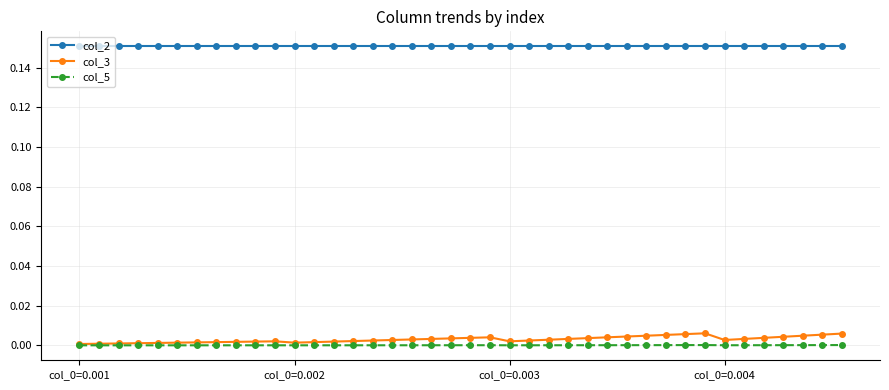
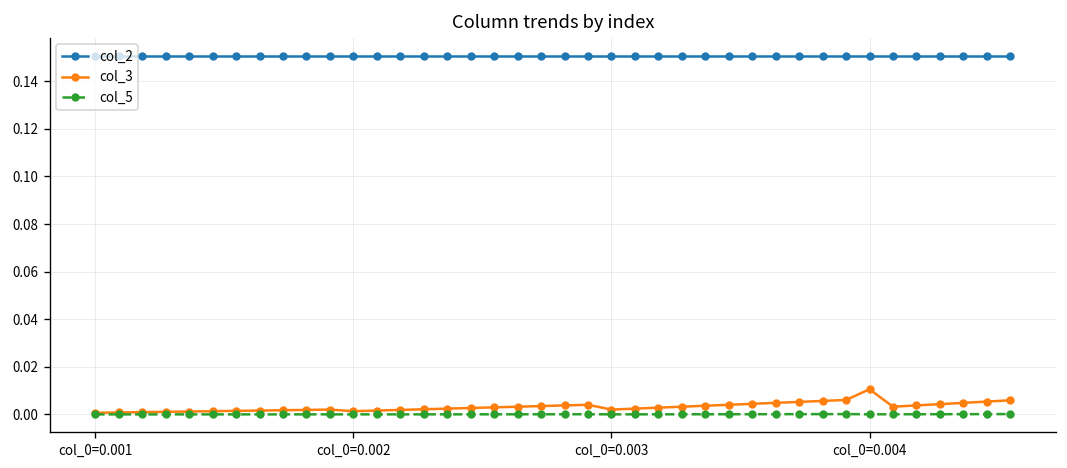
col_3, col_0=0.004: 0.003 -> 0.011
